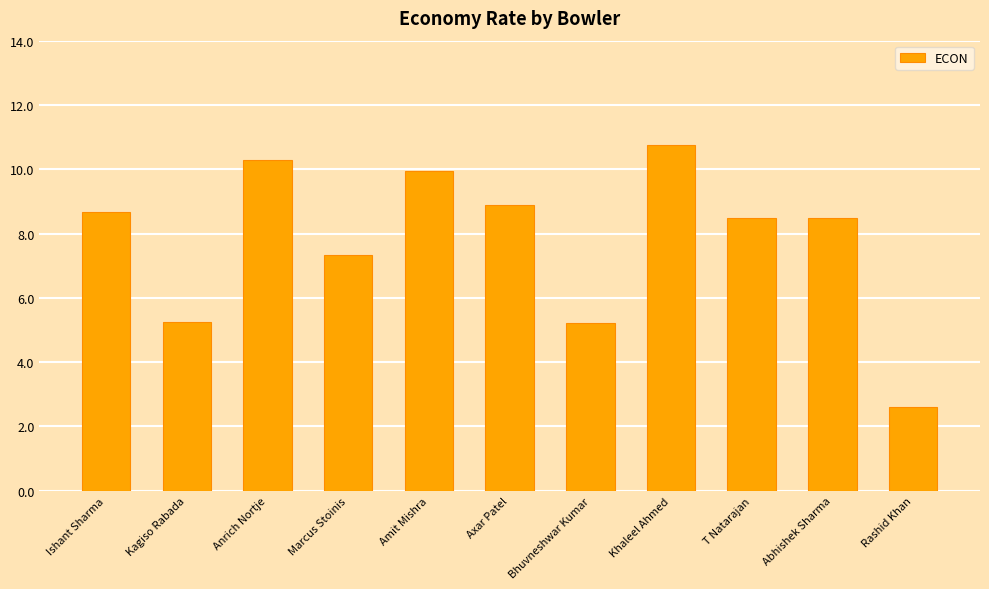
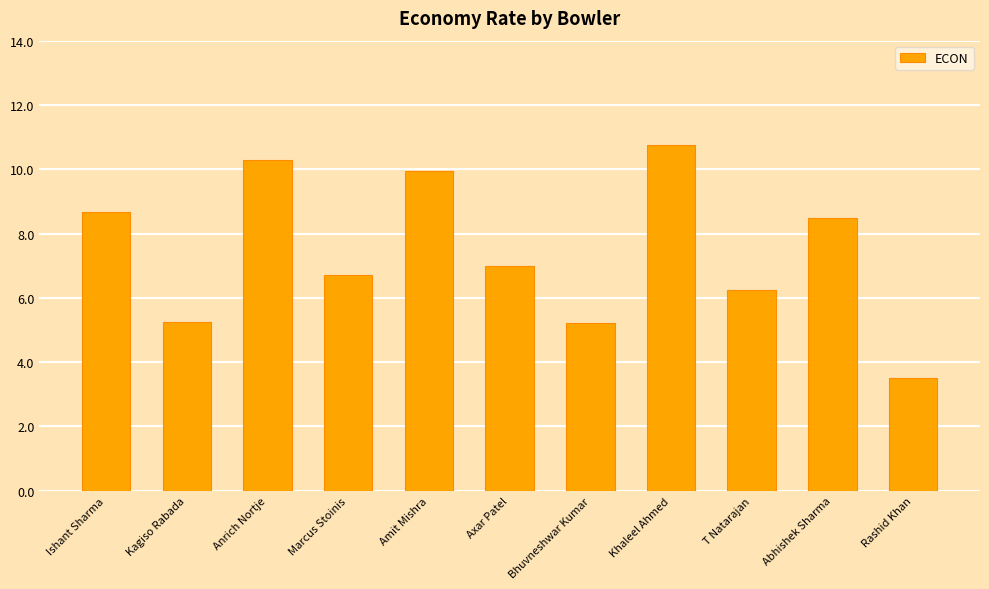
Marcus Stoinis: 7.3 -> 6.7
Axar Patel: 8.9 -> 7.0
T Natarajan: 8.5 -> 6.3
Rashid Khan: 2.6 -> 3.5
